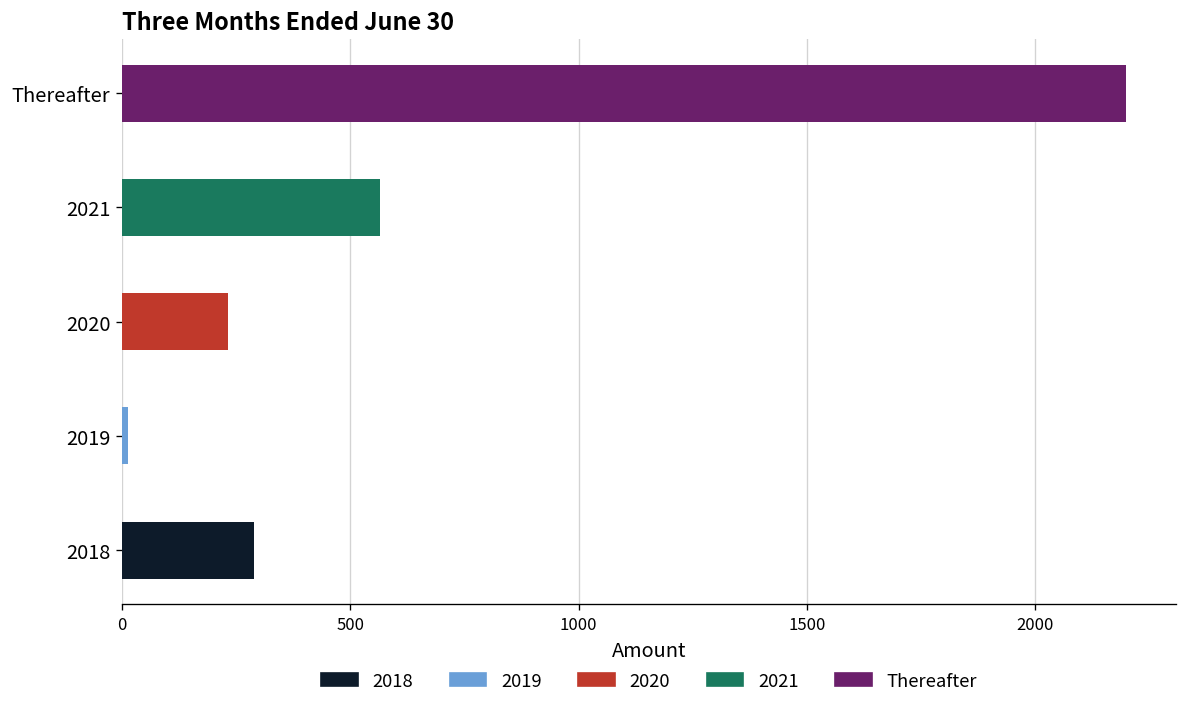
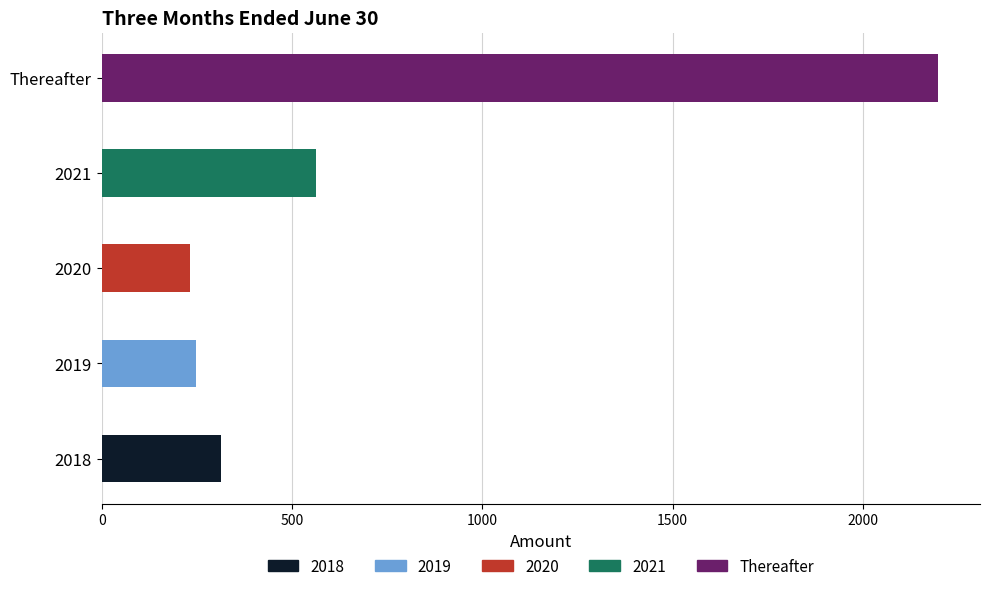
2019: 10 -> 250
2018: 290 -> 310
